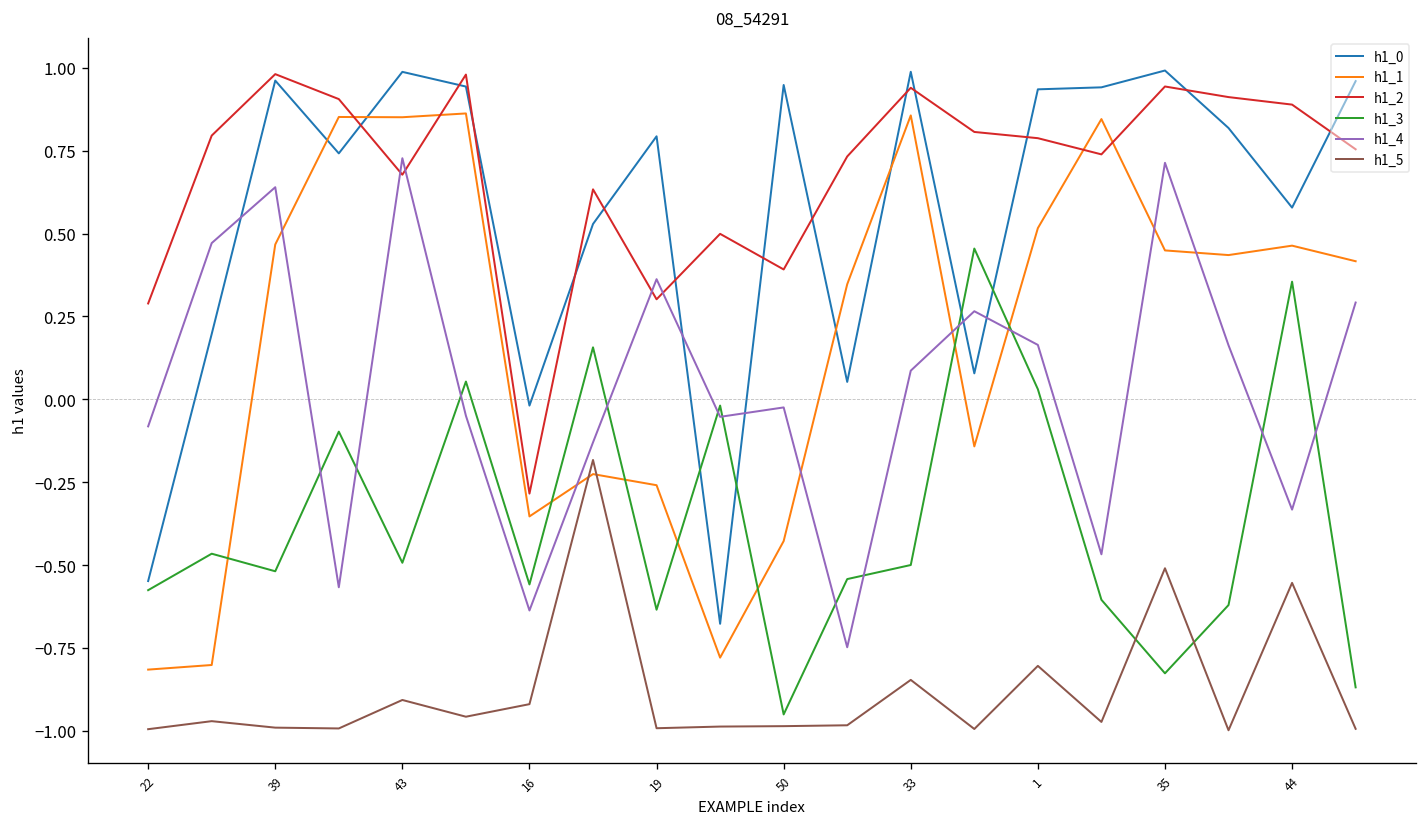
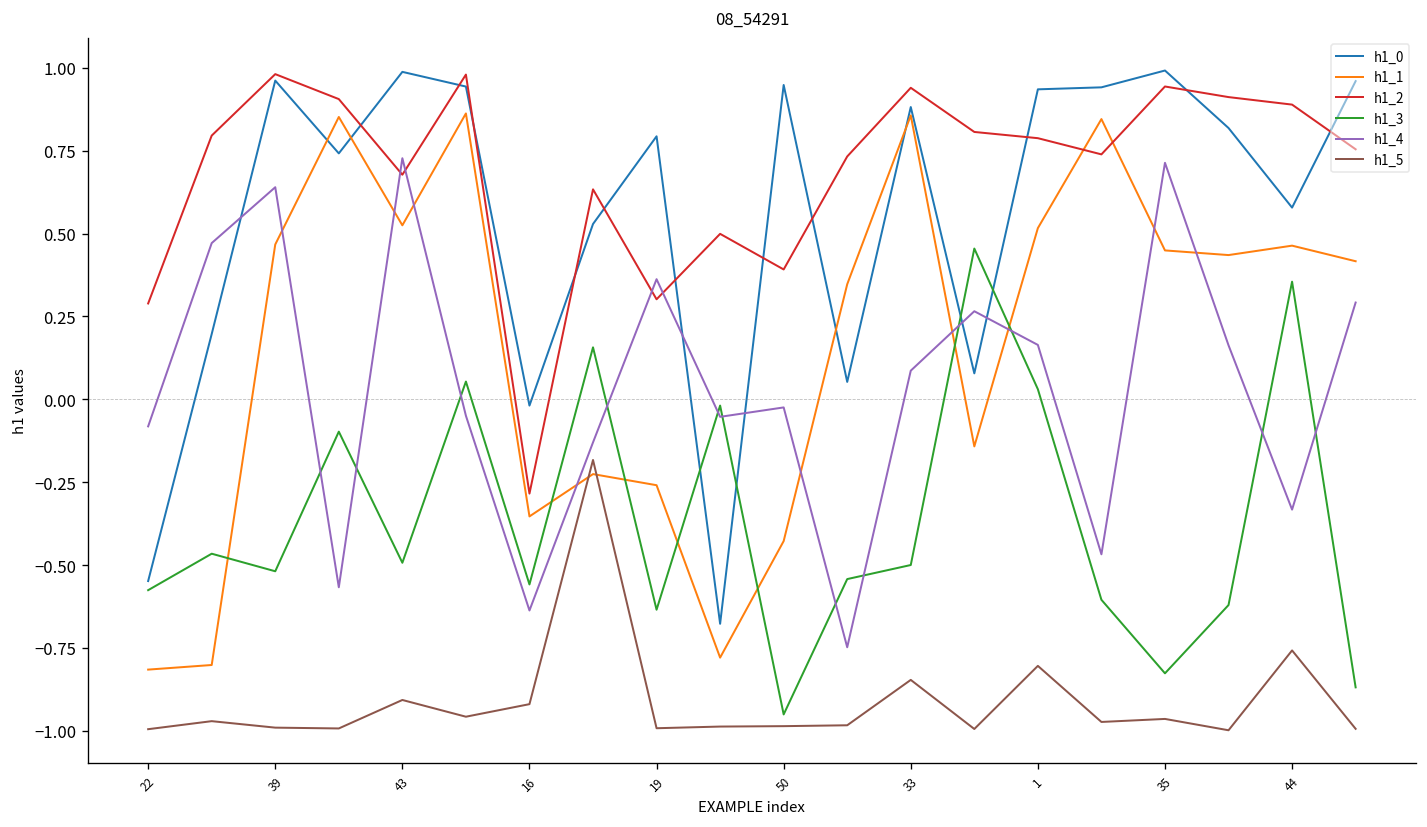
h1_1, 43: 0.85 -> 0.53
h1_0, 33: 0.99 -> 0.88
h1_5, 35: -0.51 -> -0.96
h1_5, 44: -0.55 -> -0.76
